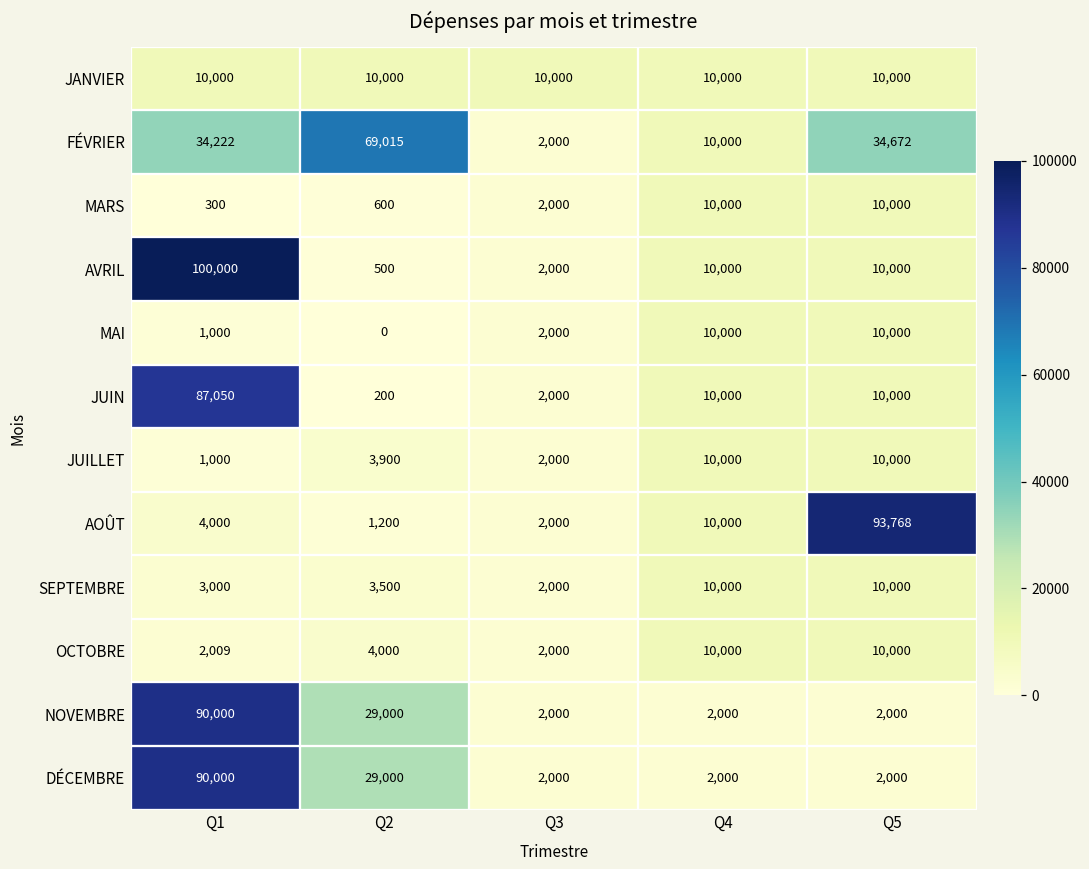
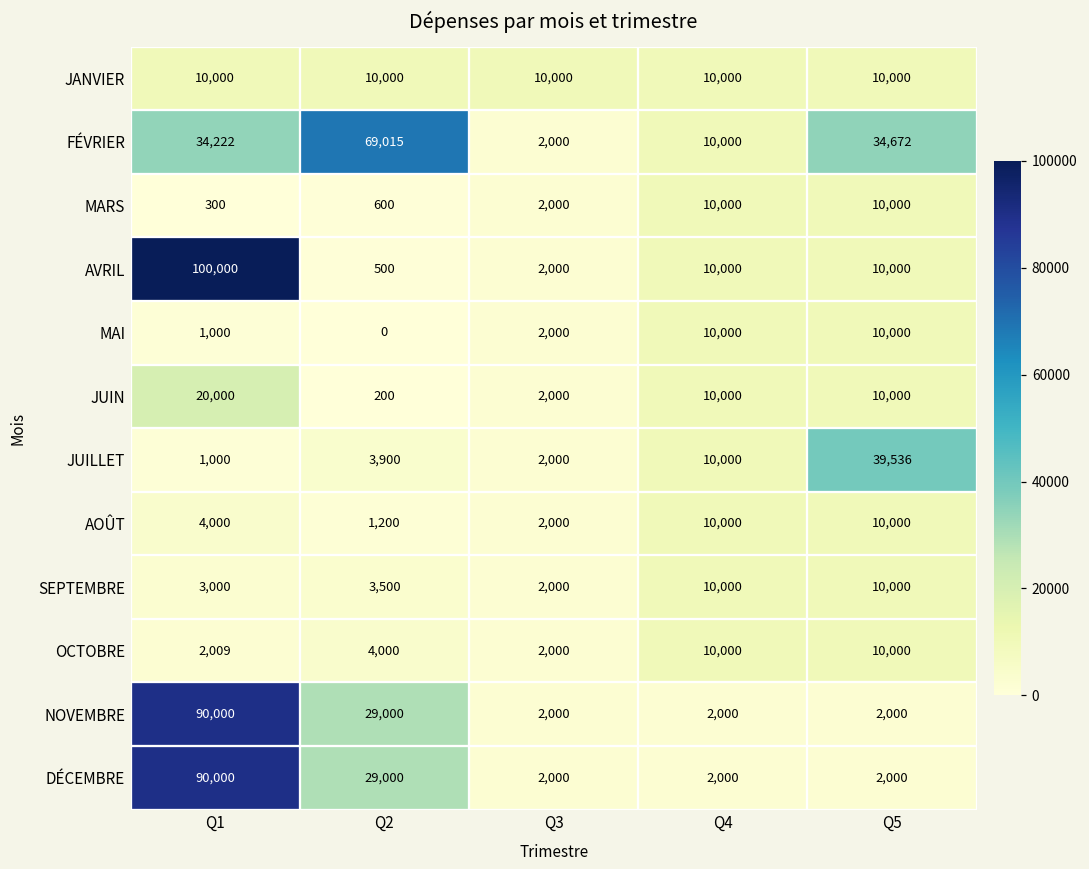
JUIN, Q1: 87,050 -> 20,000
JUILLET, Q5: 10,000 -> 39,536
AOÛT, Q5: 93,768 -> 10,000
